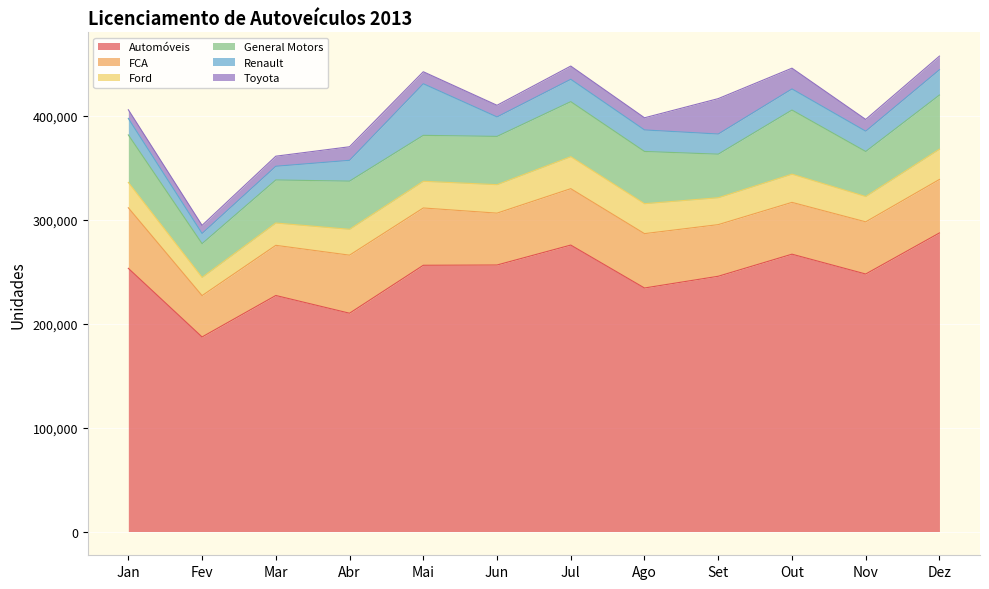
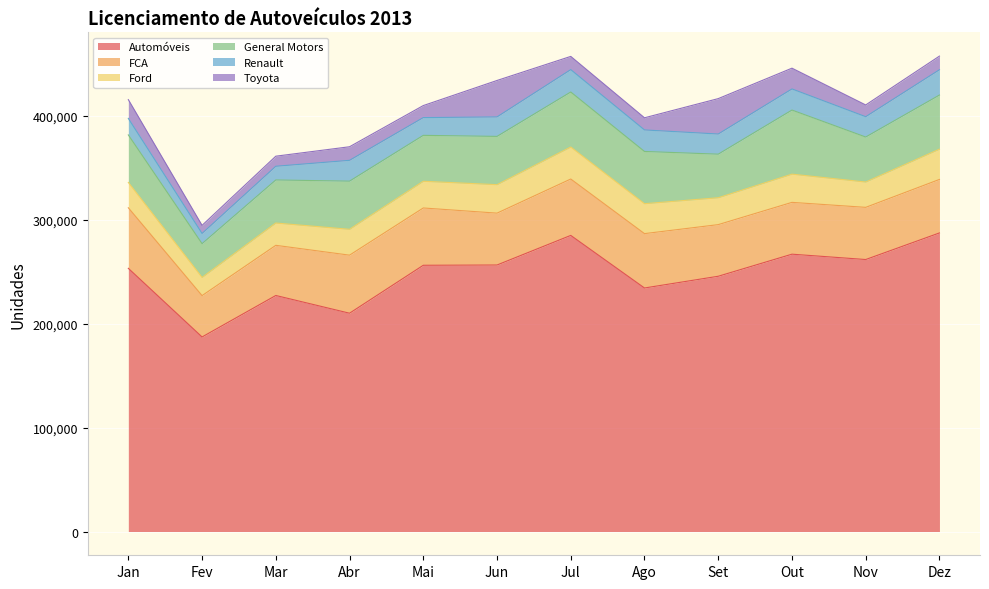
Toyota, Jan: 8,000 -> 18,000
Renault, Mai: 50,000 -> 17,000
Toyota, Jun: 11,000 -> 35,000
Automóveis, Jul: 276,000 -> 285,000
Automóveis, Nov: 248,000 -> 262,000
